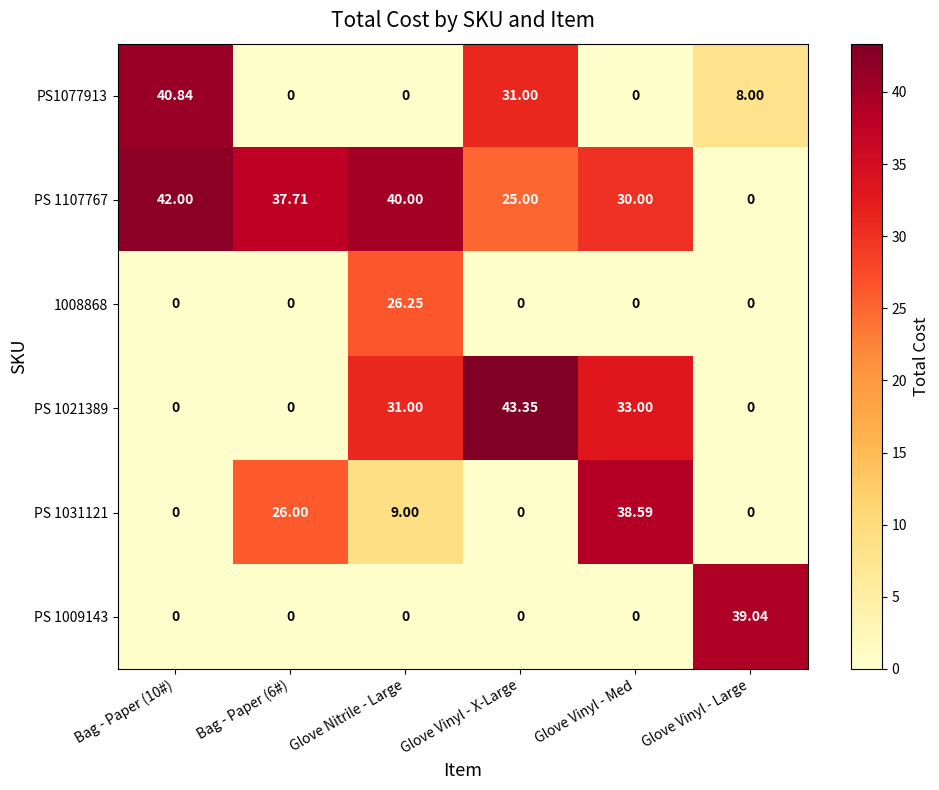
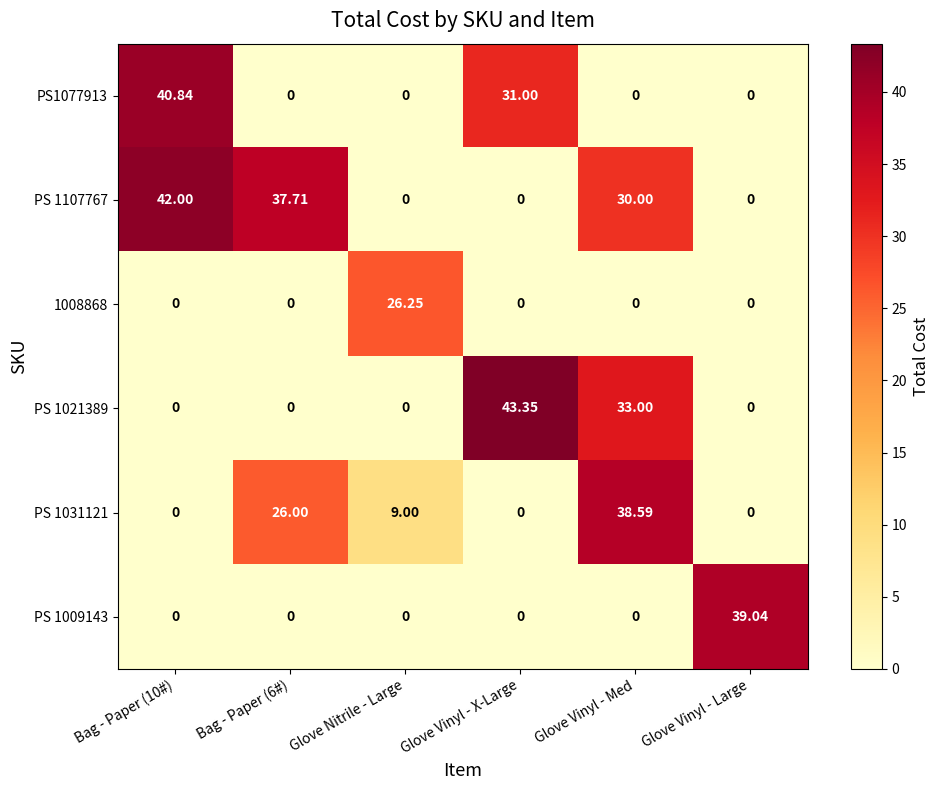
PS1077913, Glove Vinyl - Large: 8.00 -> 0
PS 1107767, Glove Nitrile - Large: 40.00 -> 0
PS 1107767, Glove Vinyl - X-Large: 25.00 -> 0
PS 1021389, Glove Nitrile - Large: 31.00 -> 0
